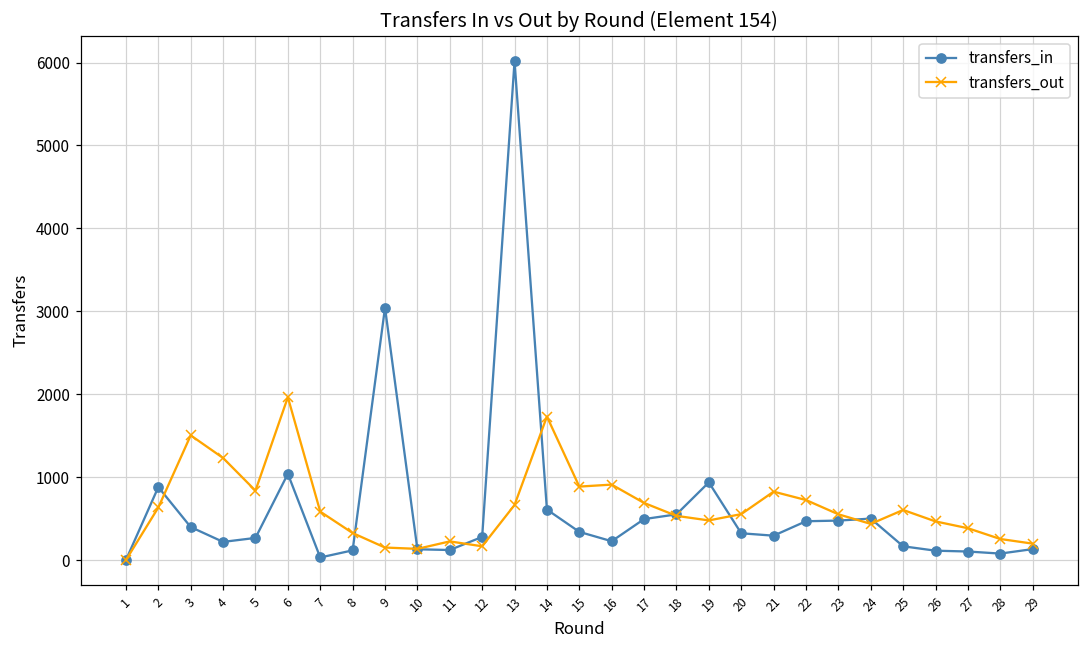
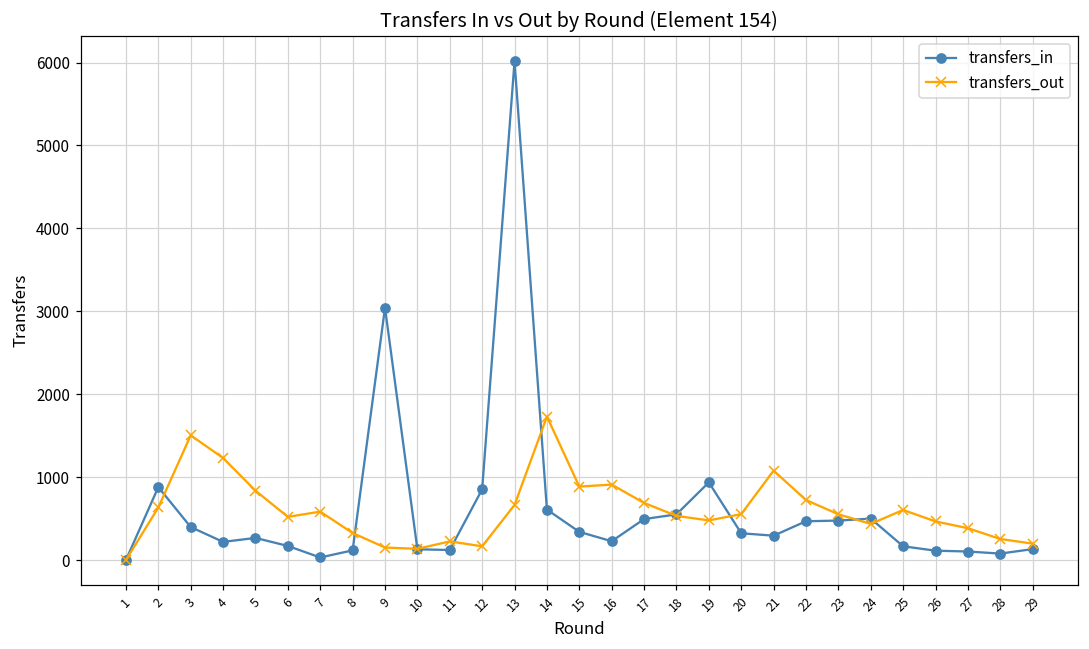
transfers_in, 6: 1000 -> 200
transfers_out, 6: 2000 -> 500
transfers_in, 12: 300 -> 900
transfers_out, 21: 800 -> 1100
